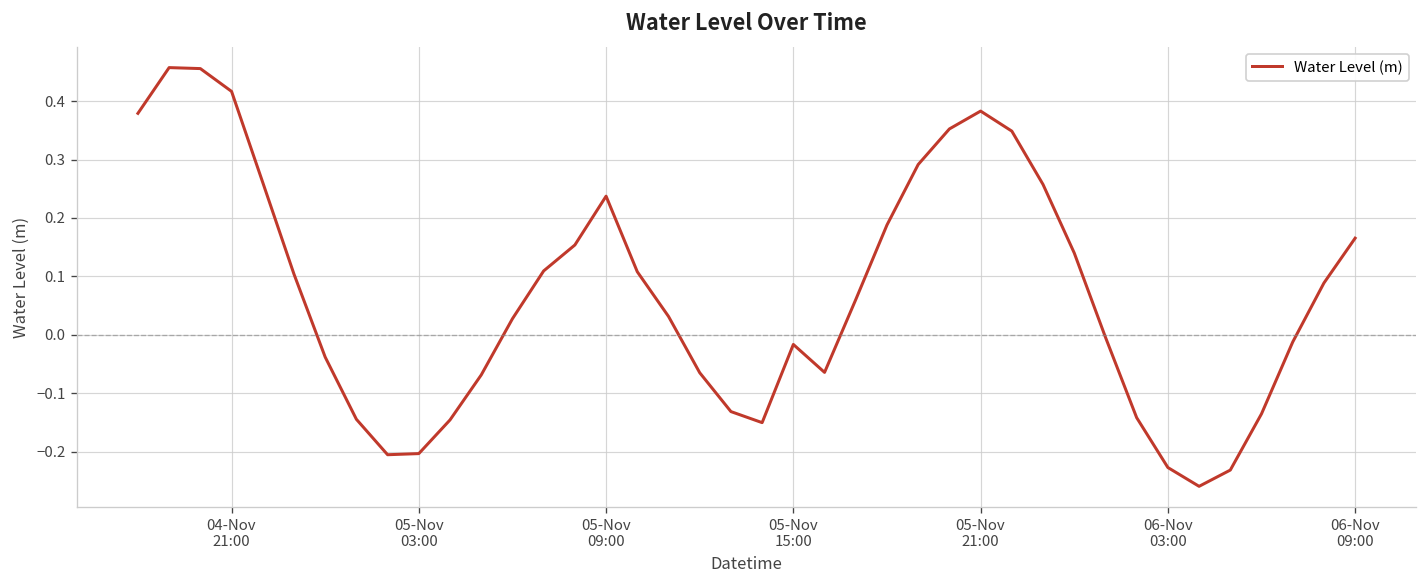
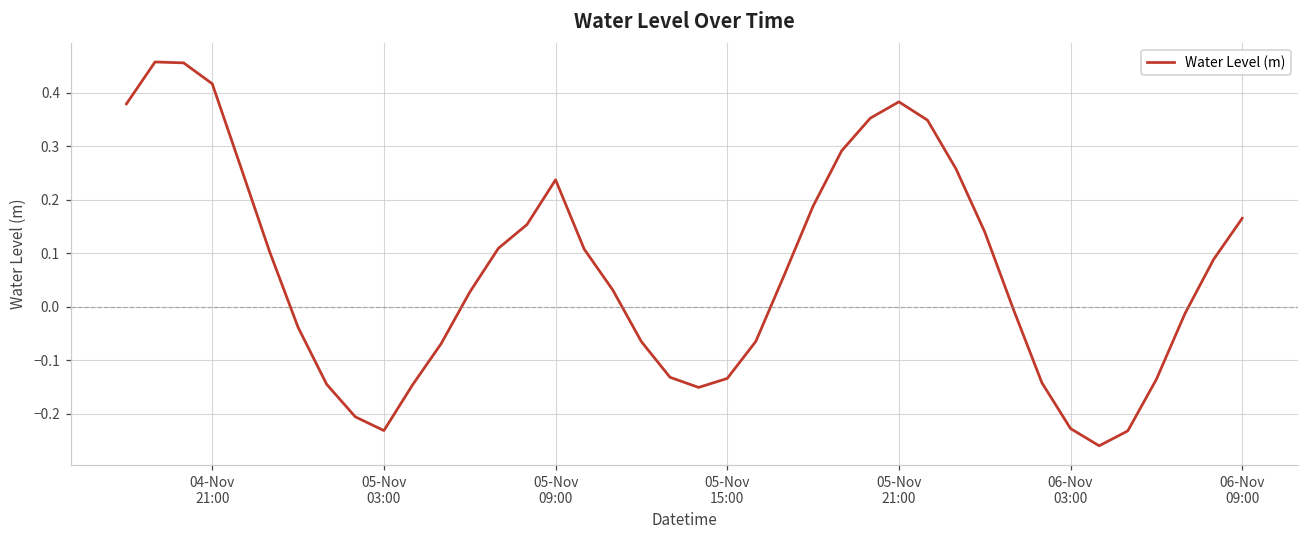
05-Nov 03:00: -0.20 -> -0.23
05-Nov 15:00: -0.02 -> -0.13
